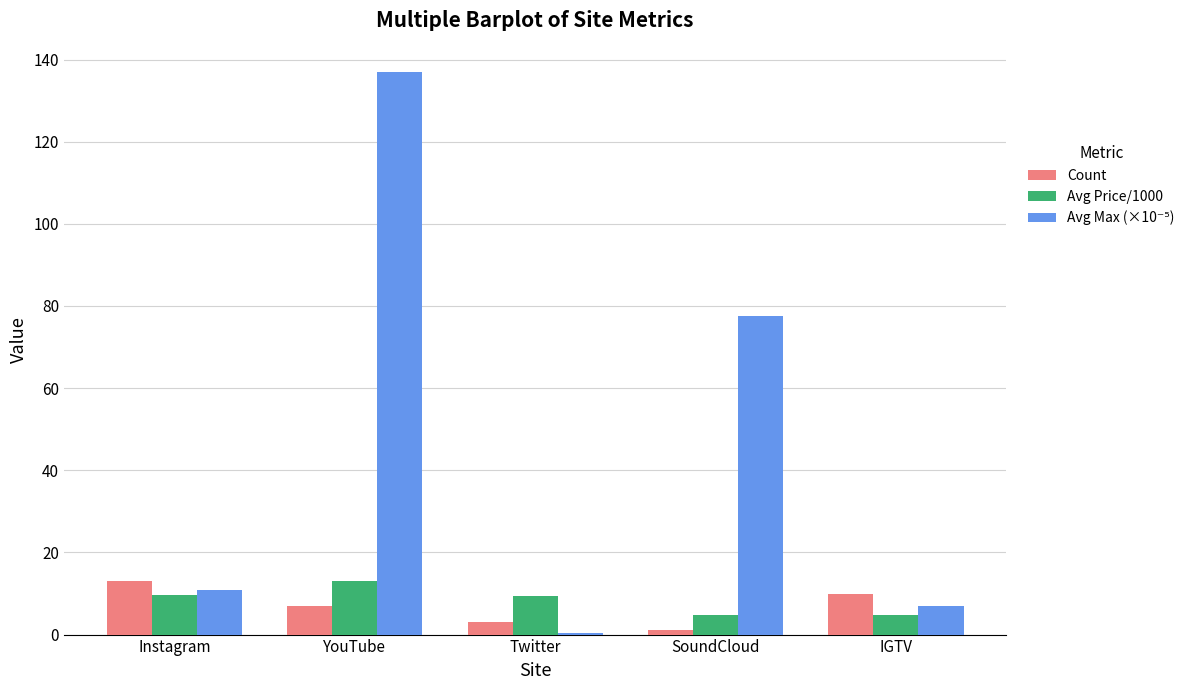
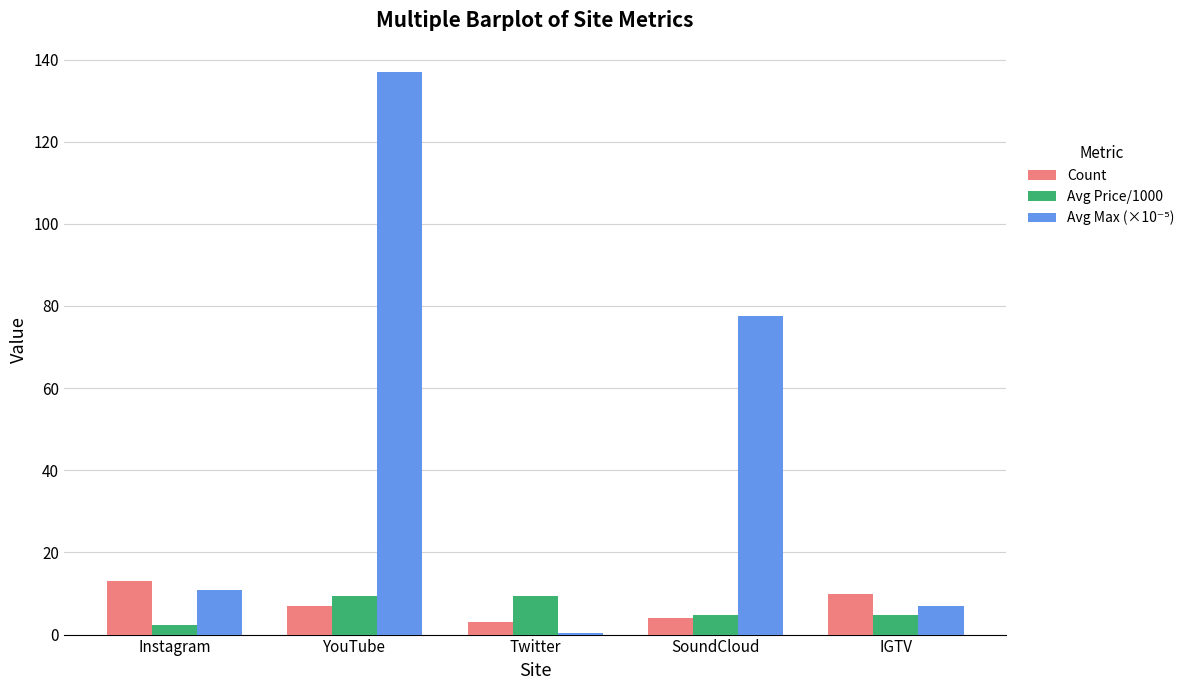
Avg Price/1000, Instagram: 10 -> 2
Avg Price/1000, YouTube: 13 -> 10
Count, SoundCloud: 1 -> 4
